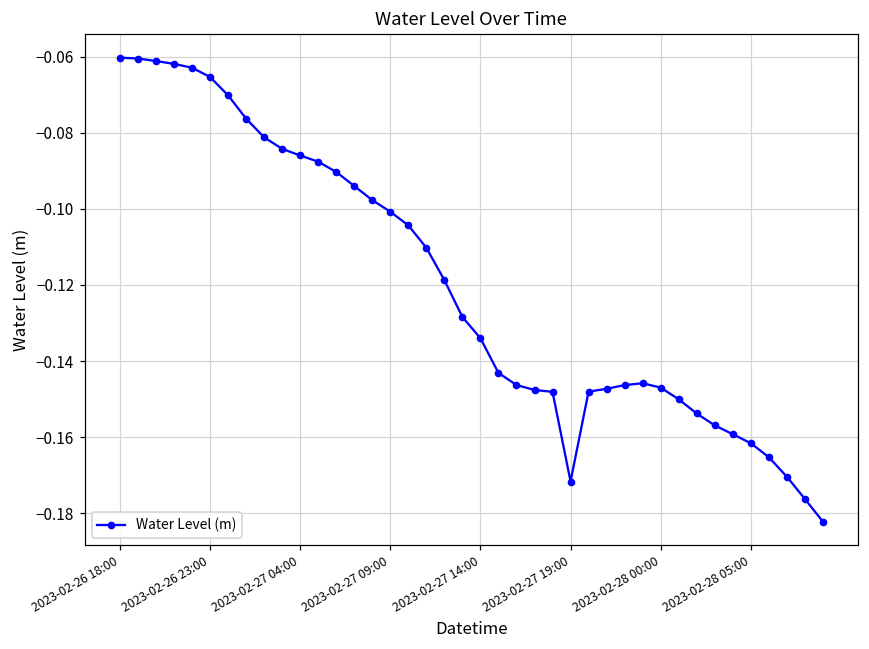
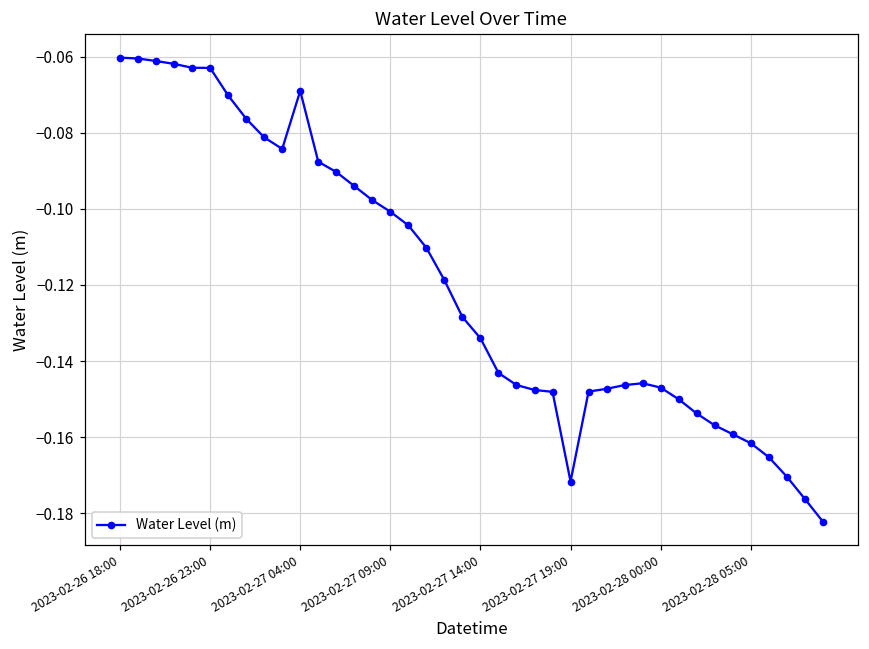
2023-02-26 23:00: -0.065 -> -0.063
2023-02-27 04:00: -0.086 -> -0.069
